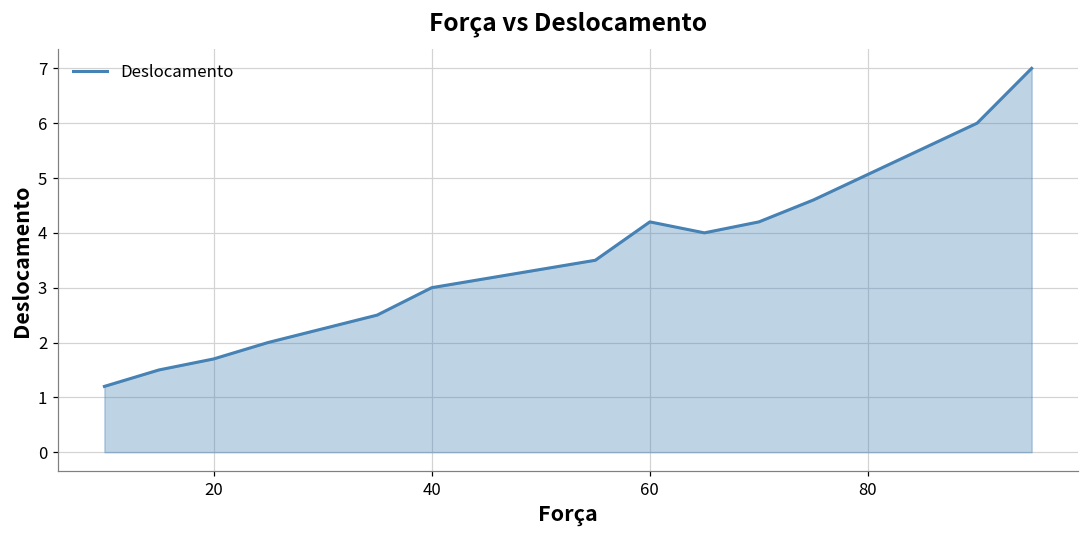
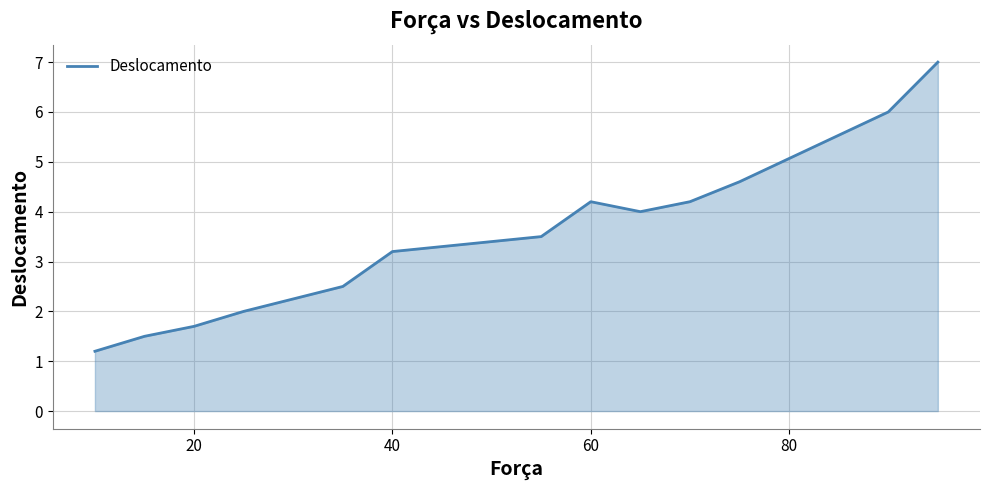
40: 3.0 -> 3.2
